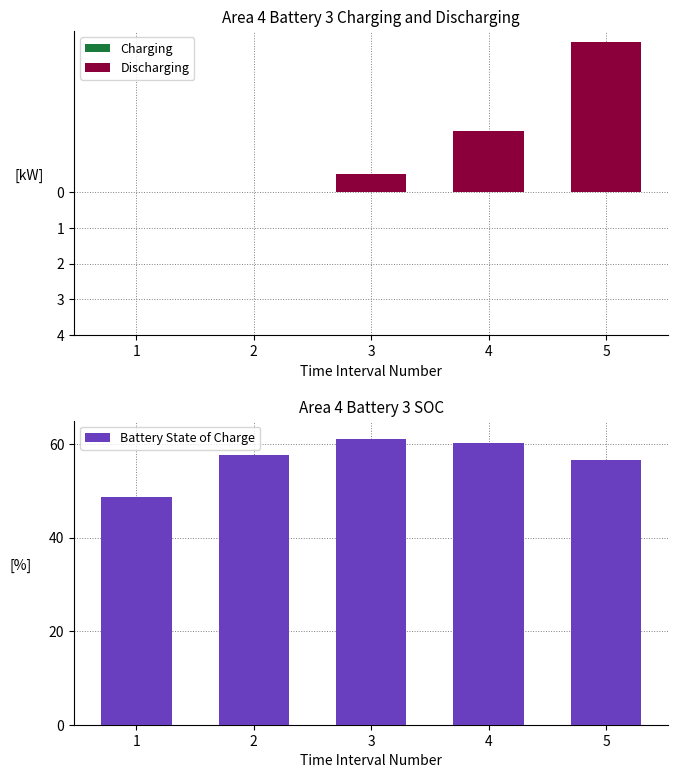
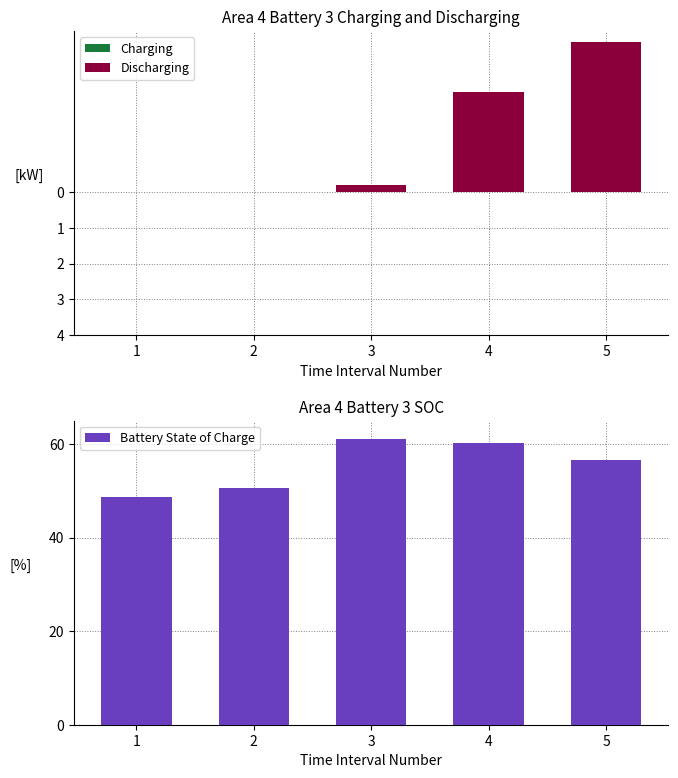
Area 4 Battery 3 Charging and Discharging, Discharging, 3: -0.5 -> -0.2
Area 4 Battery 3 Charging and Discharging, Discharging, 4: -1.7 -> -2.8
Area 4 Battery 3 SOC, 2: 58 -> 51
